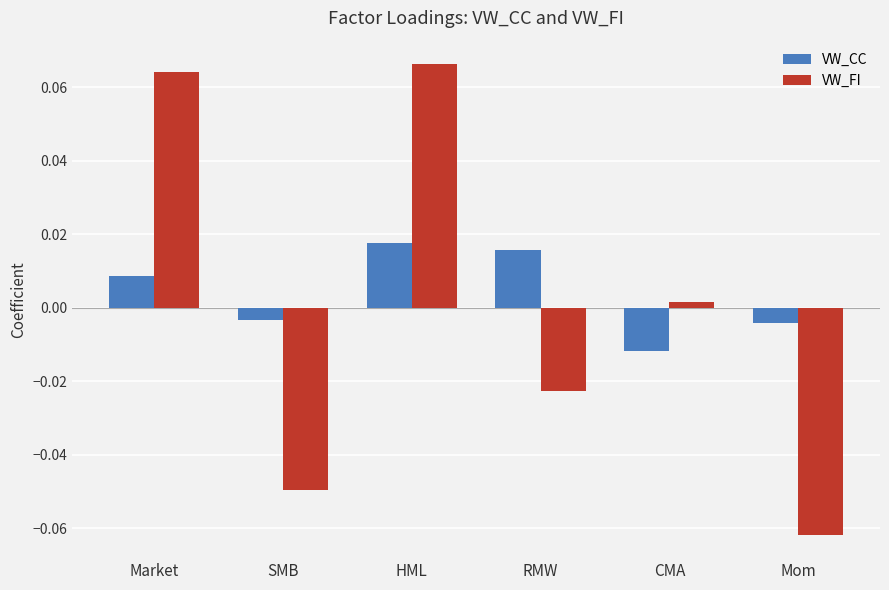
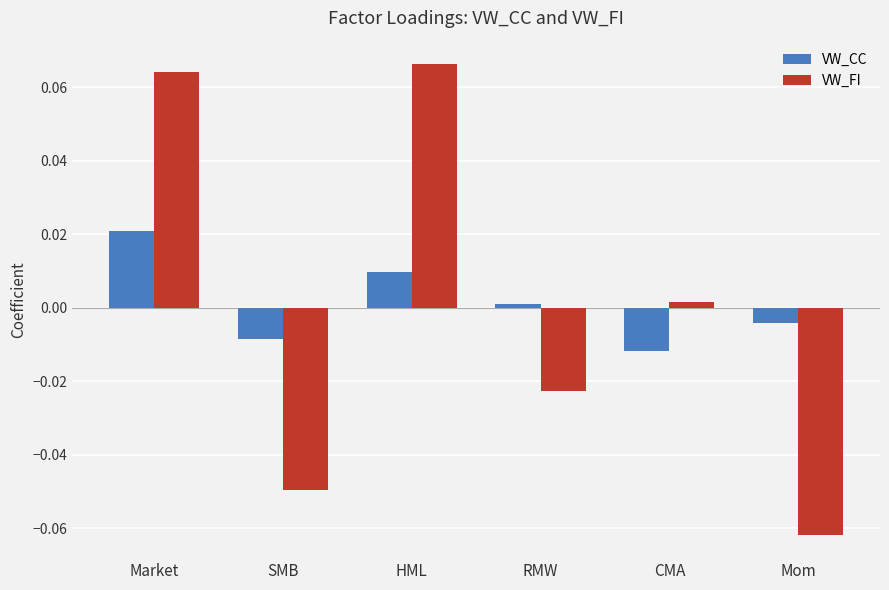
VW_CC, Market: 0.009 -> 0.021
VW_CC, SMB: -0.003 -> -0.009
VW_CC, HML: 0.018 -> 0.010
VW_CC, RMW: 0.016 -> 0.001
